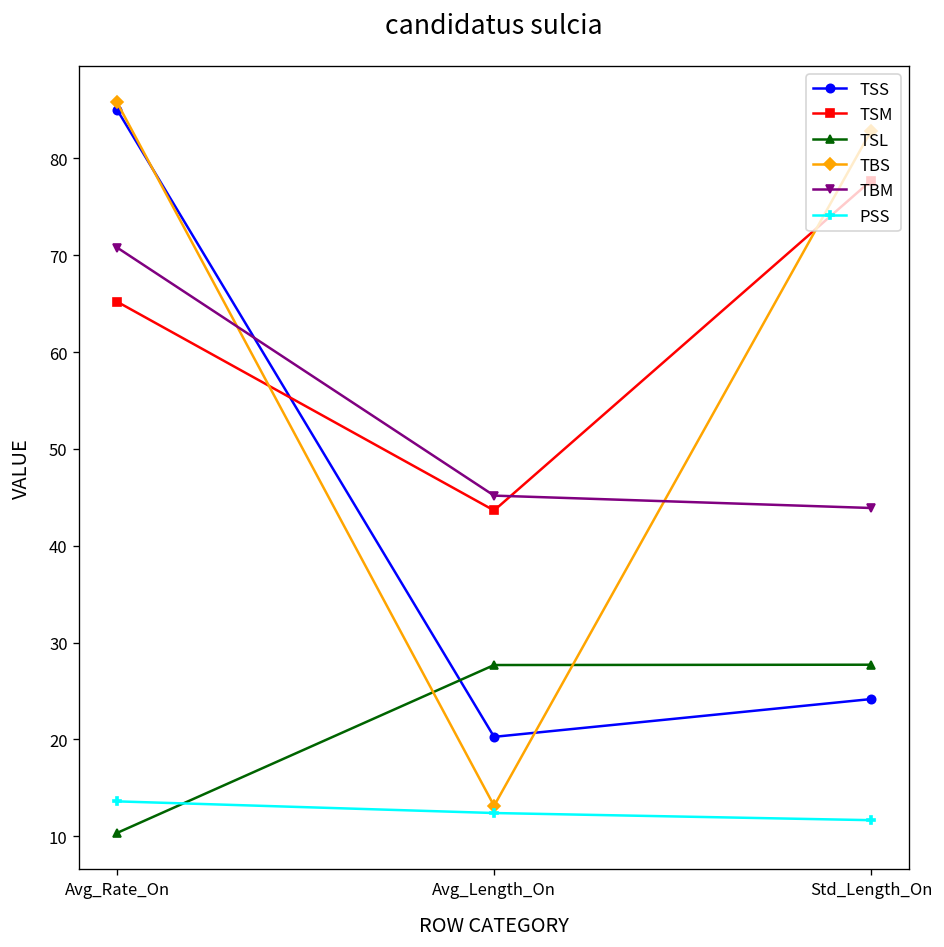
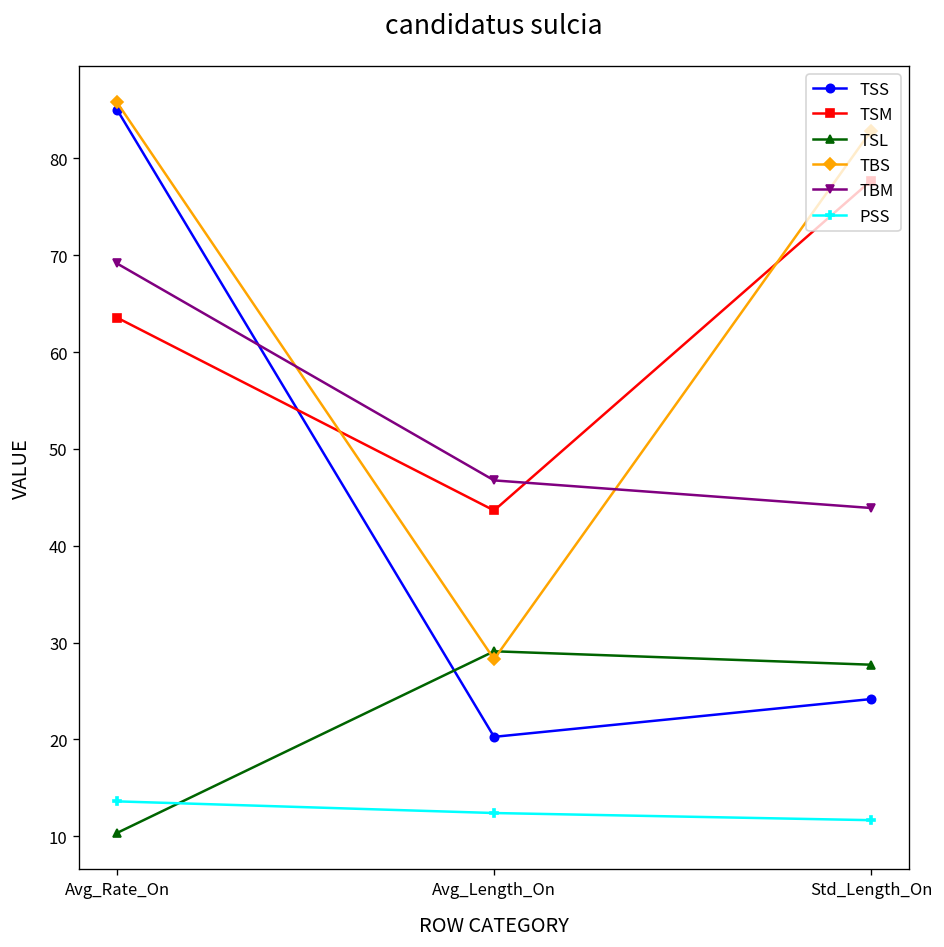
TSM, Avg_Rate_On: 65 -> 64
TBM, Avg_Rate_On: 71 -> 69
TSL, Avg_Length_On: 28 -> 29
TBS, Avg_Length_On: 13 -> 28
TBM, Avg_Length_On: 45 -> 47
